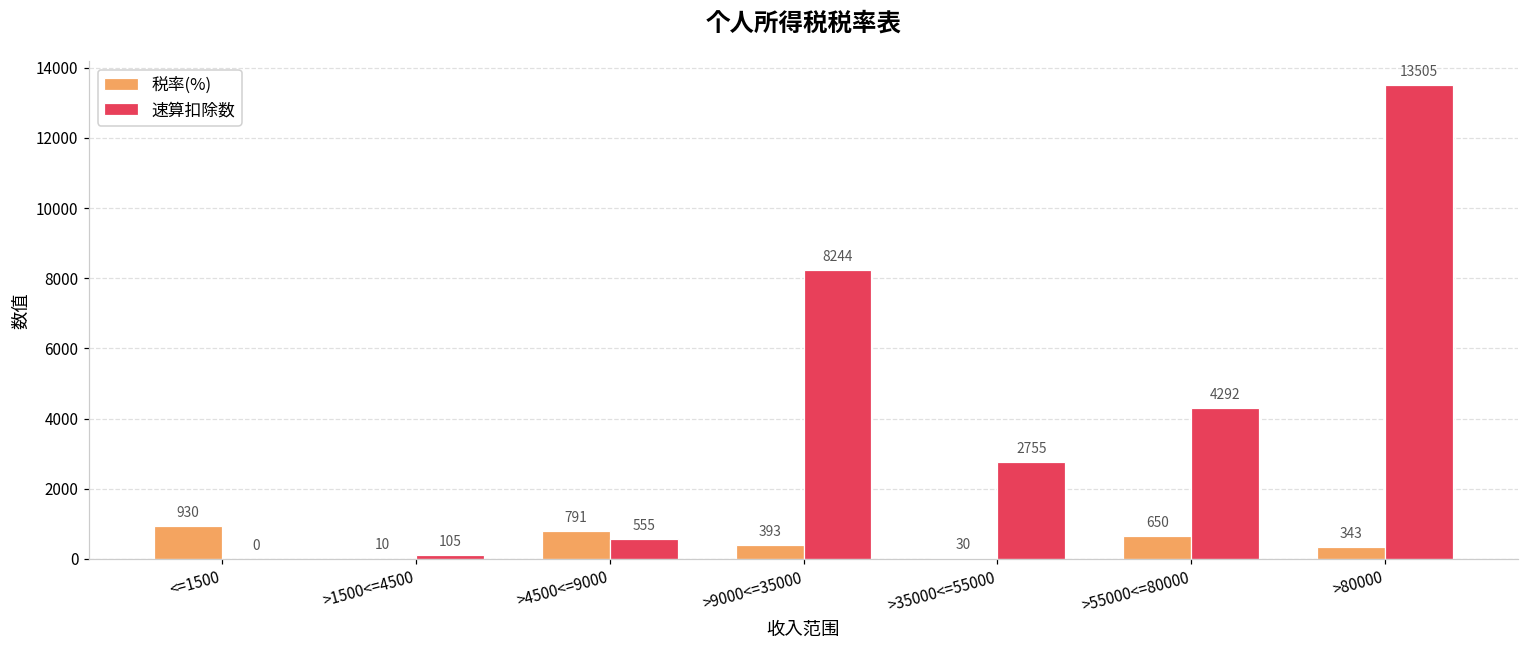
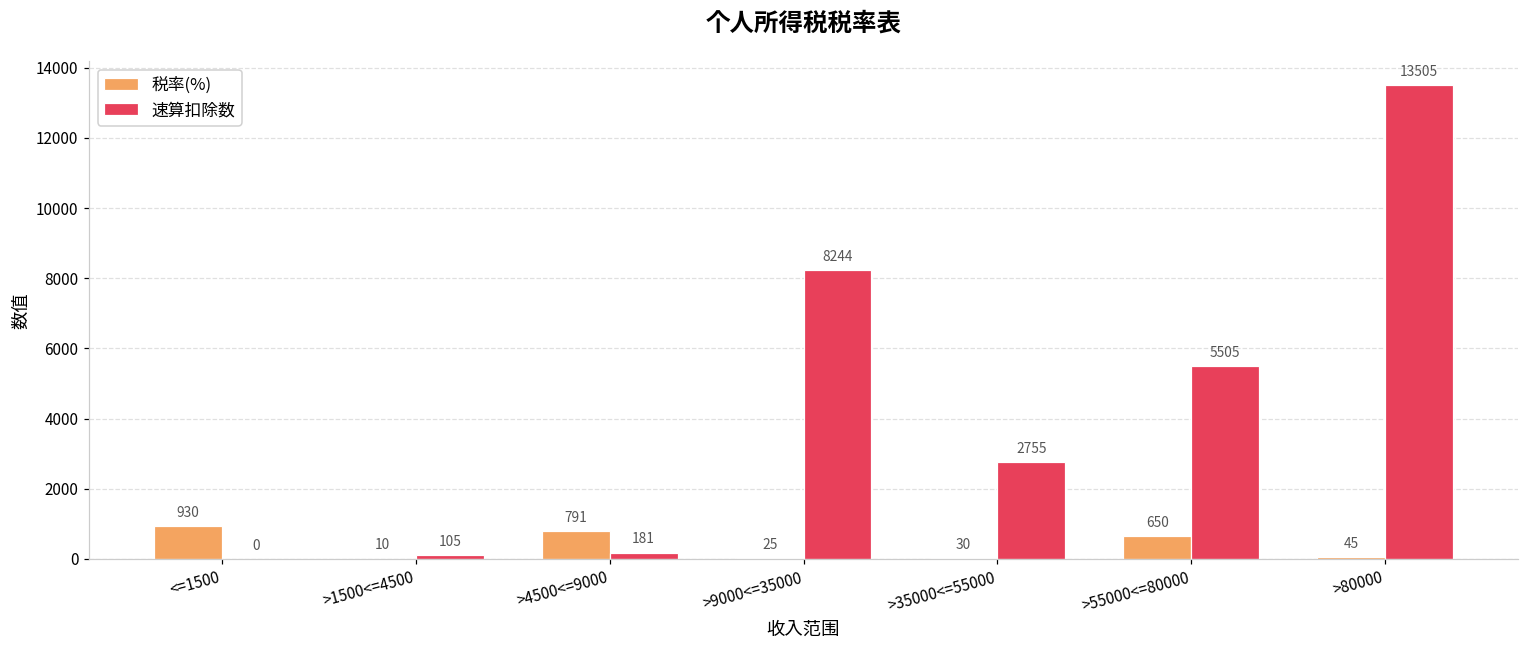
速算扣除数, >4500<=9000: 555 -> 181
税率(%), >9000<=35000: 393 -> 25
速算扣除数, >55000<=80000: 4292 -> 5505
税率(%), >80000: 343 -> 45
